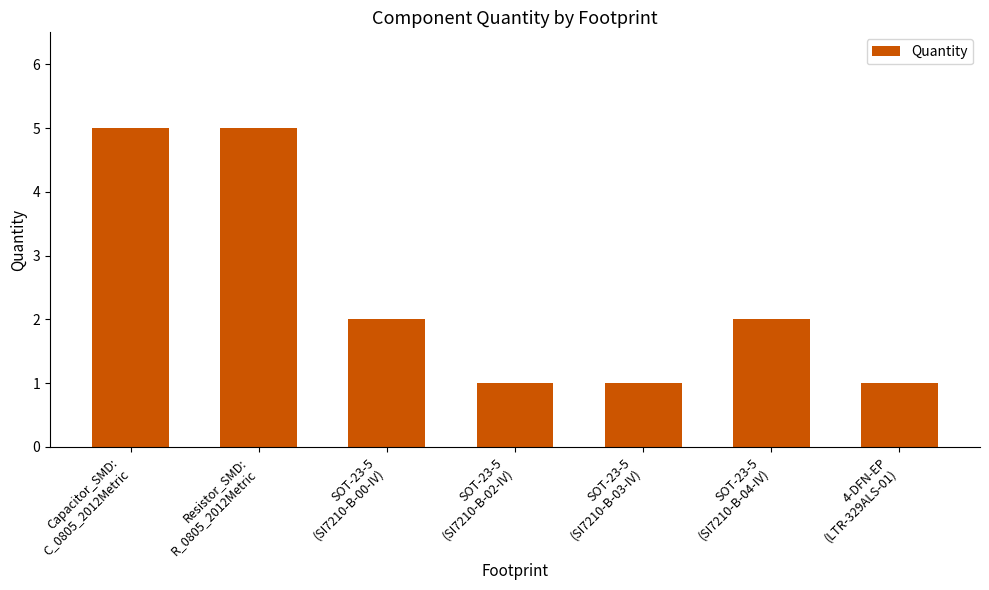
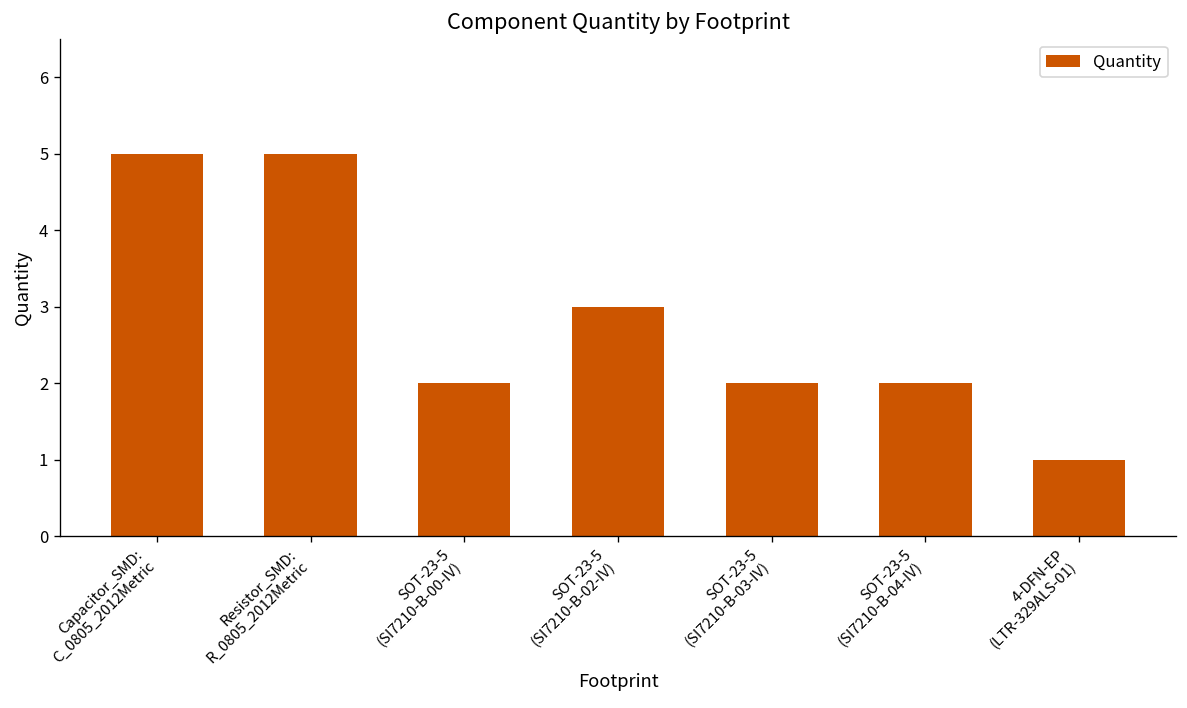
SOT-23-5 (SI7210-B-02-IV): 1 -> 3
SOT-23-5 (SI7210-B-03-IV): 1 -> 2
